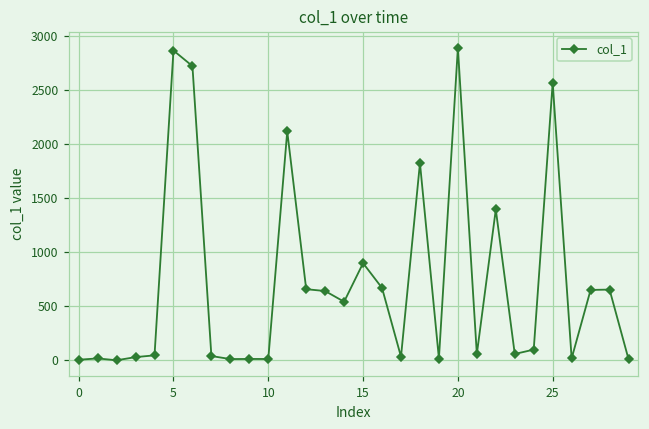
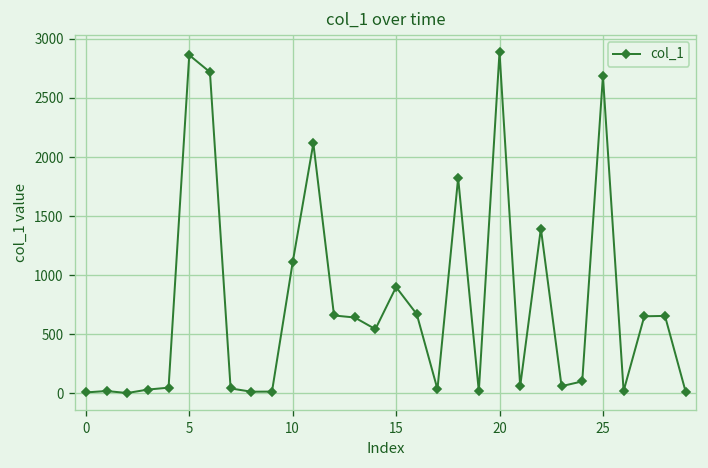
10: 0 -> 1100
25: 2600 -> 2700
